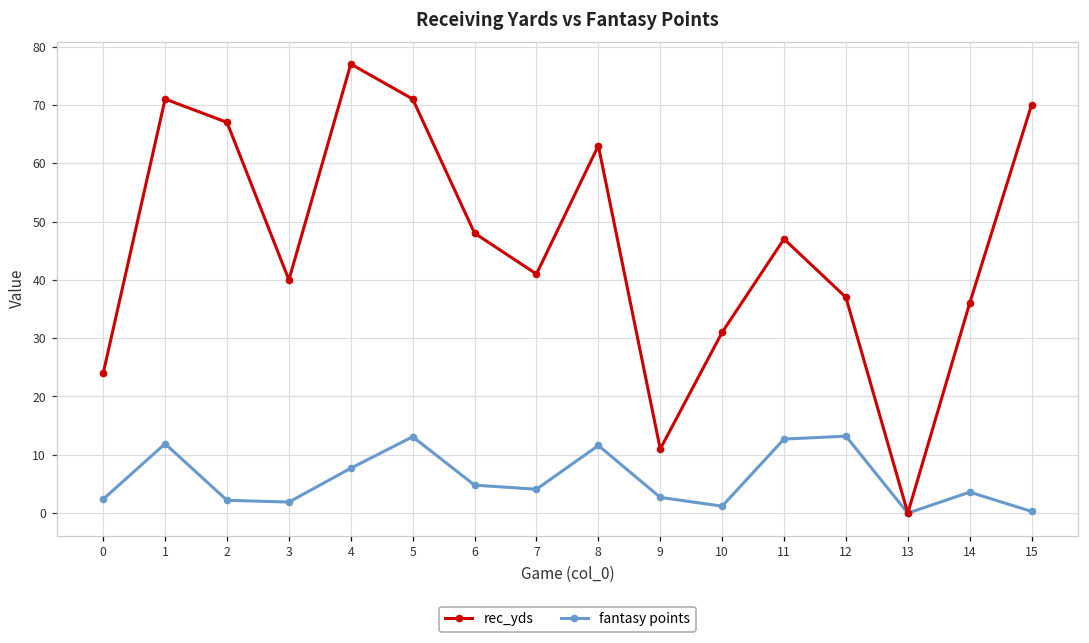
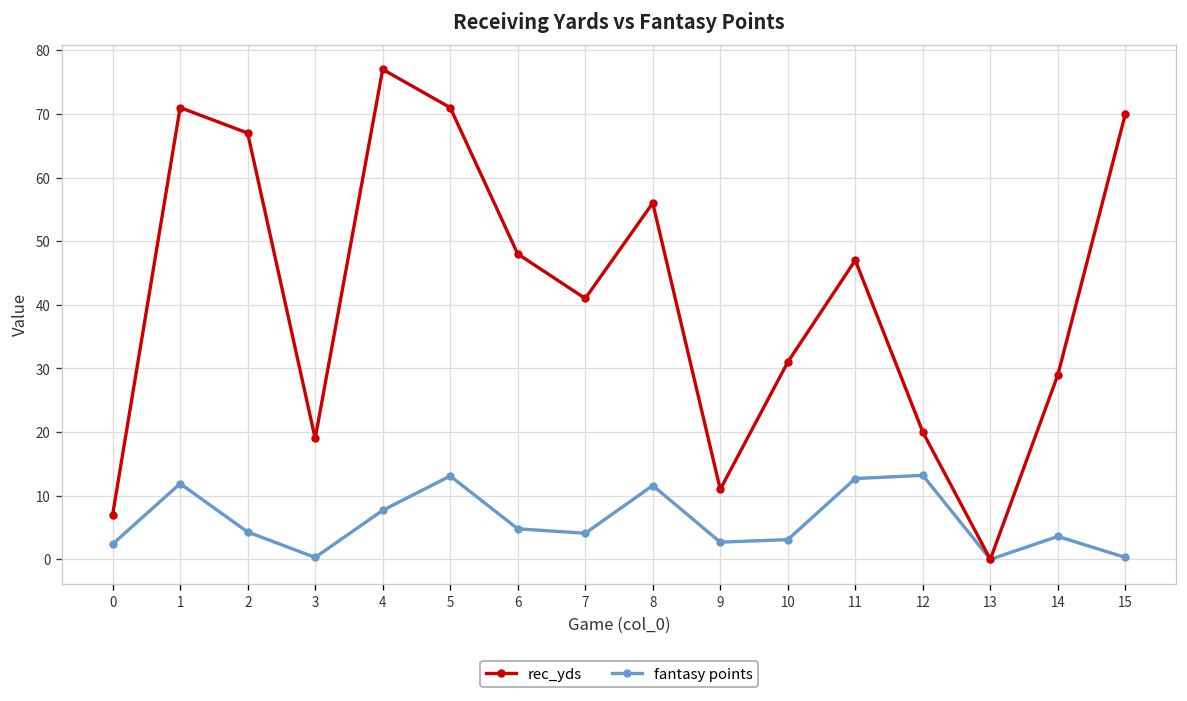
rec_yds, 0: 24 -> 7
fantasy points, 2: 2 -> 4
rec_yds, 3: 40 -> 19
fantasy points, 3: 2 -> 0
rec_yds, 8: 63 -> 56
fantasy points, 10: 1 -> 3
rec_yds, 12: 37 -> 20
rec_yds, 14: 36 -> 29
